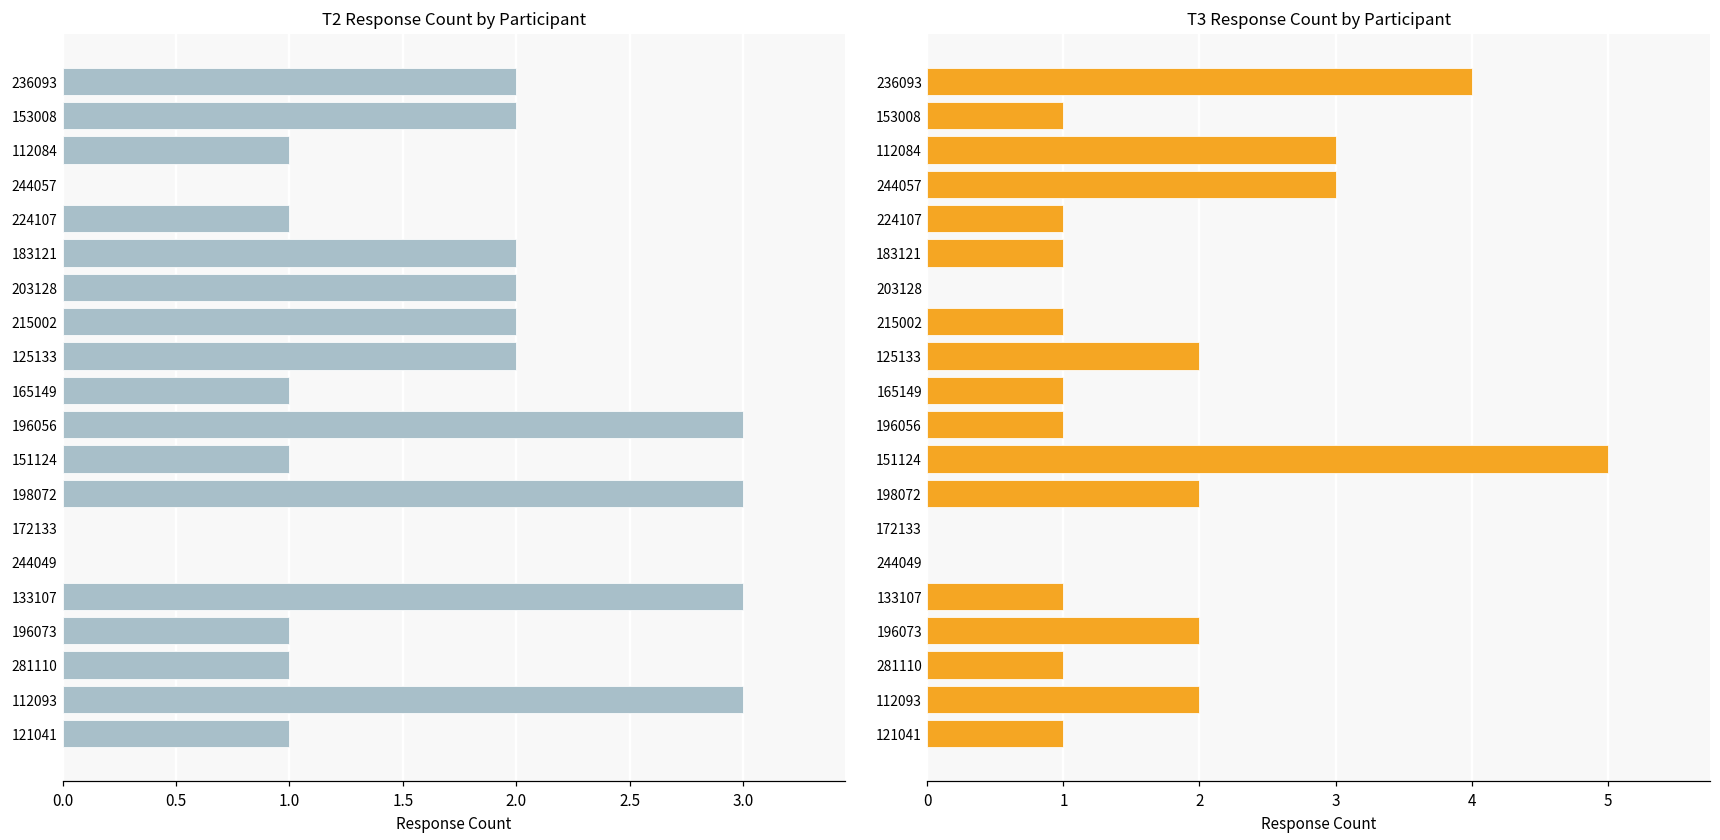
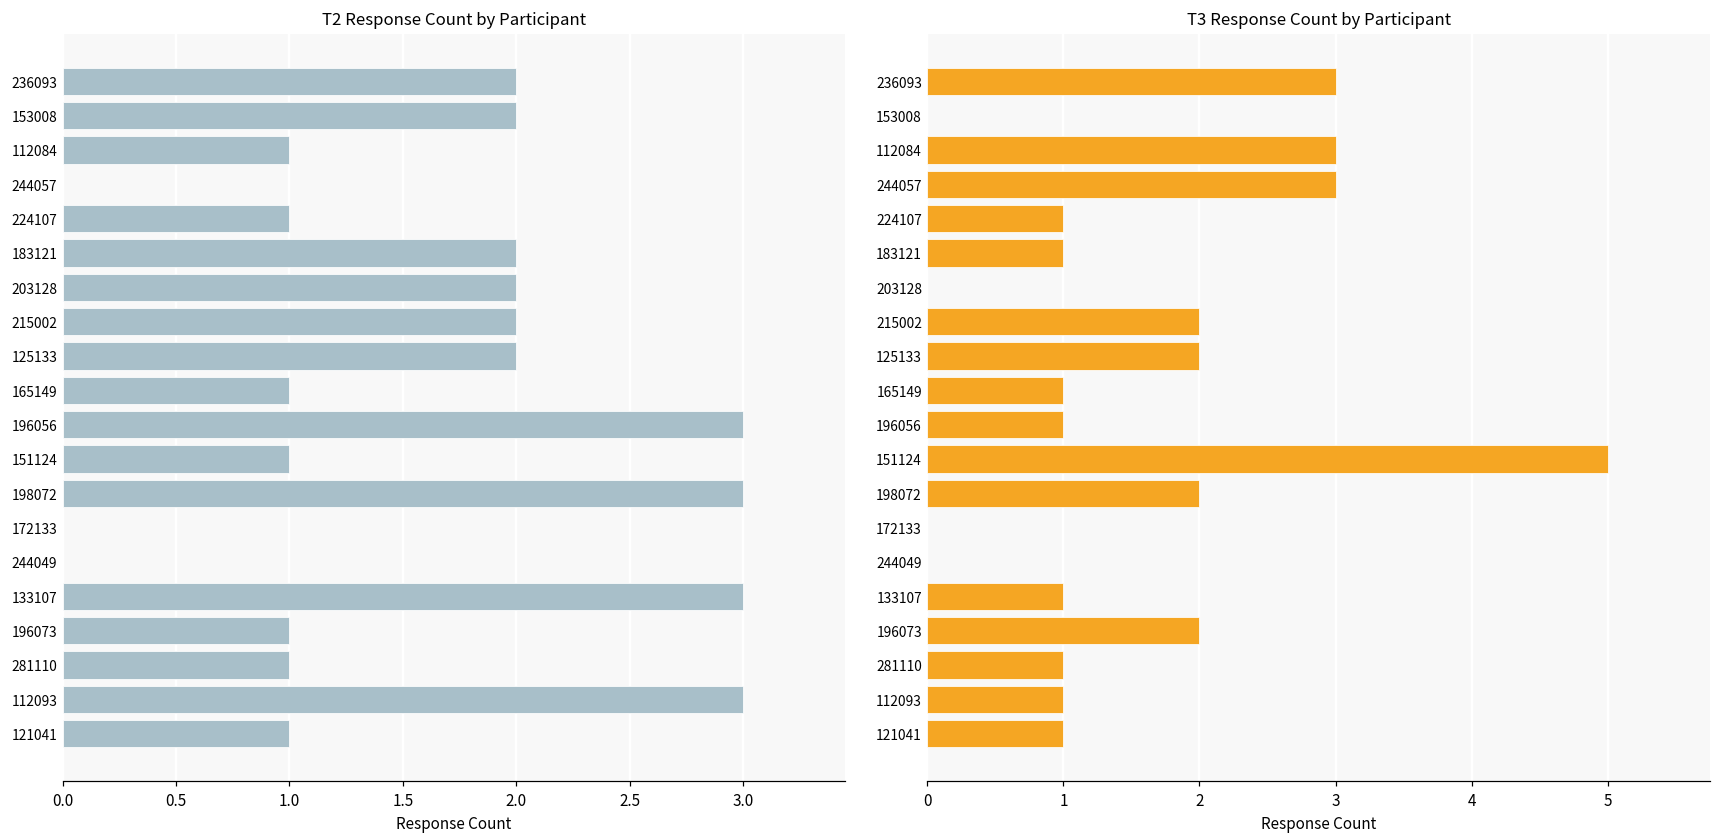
T3 Response Count by Participant, 236093: 4 -> 3
T3 Response Count by Participant, 153008: 1 -> 0
T3 Response Count by Participant, 215002: 1 -> 2
T3 Response Count by Participant, 112093: 2 -> 1
